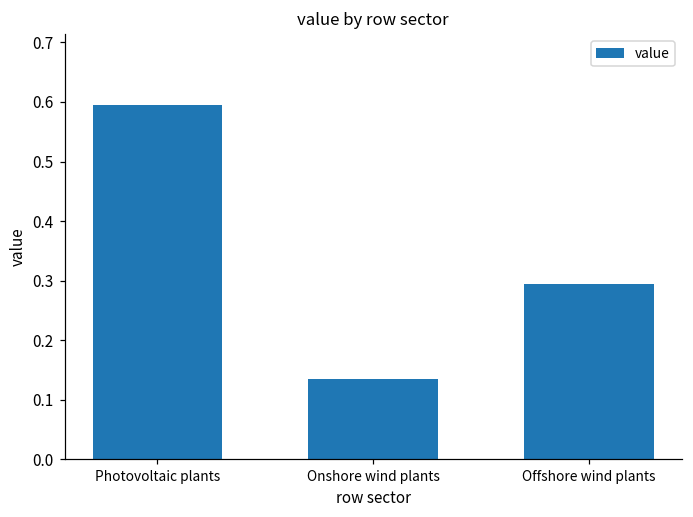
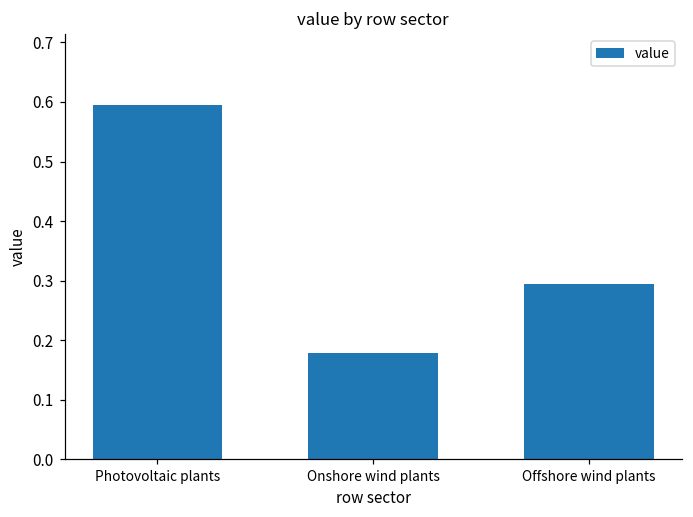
Onshore wind plants: 0.13 -> 0.18
